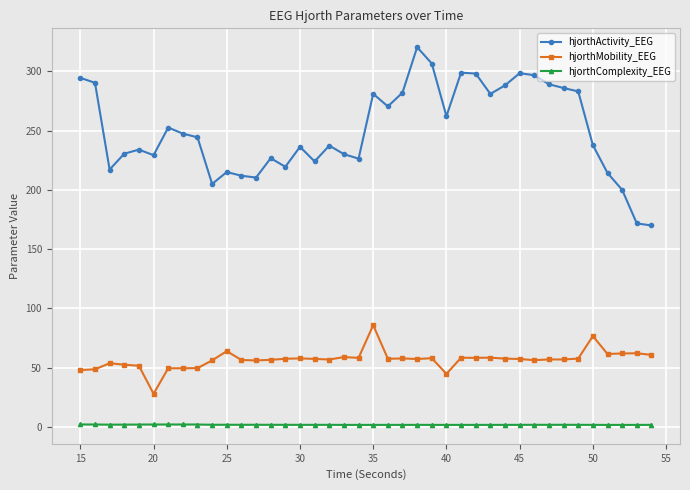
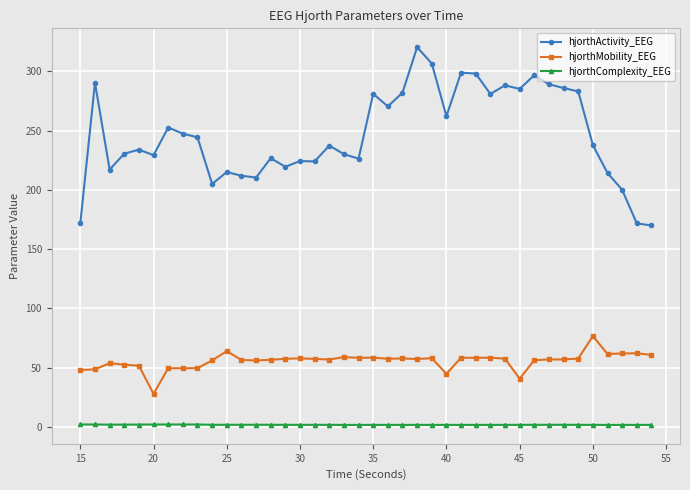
hjorthActivity_EEG, 15: 295 -> 172
hjorthActivity_EEG, 30: 236 -> 224
hjorthMobility_EEG, 35: 86 -> 58
hjorthActivity_EEG, 45: 298 -> 285
hjorthMobility_EEG, 45: 57 -> 41
